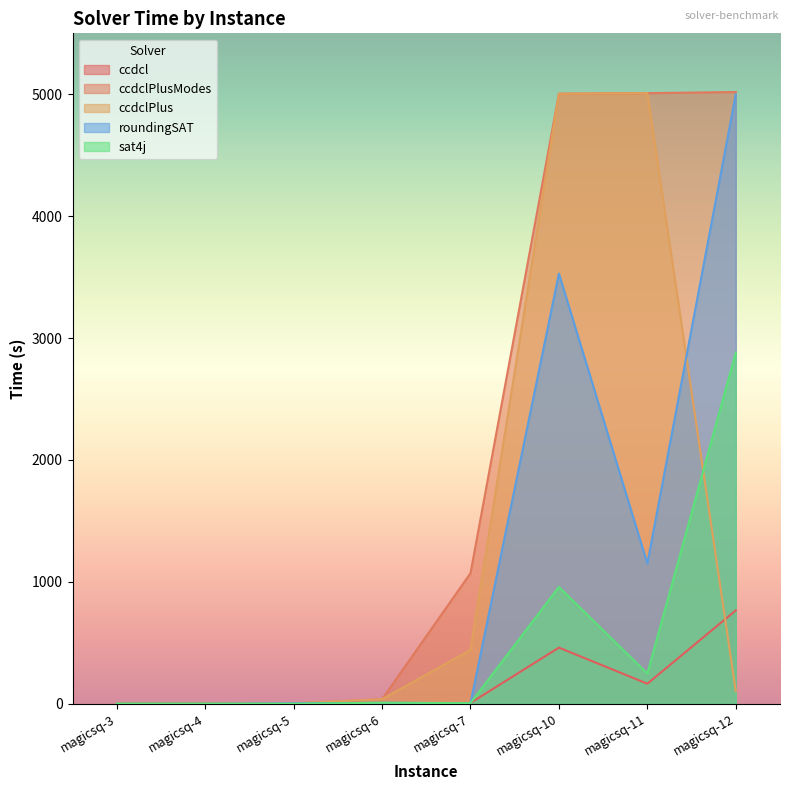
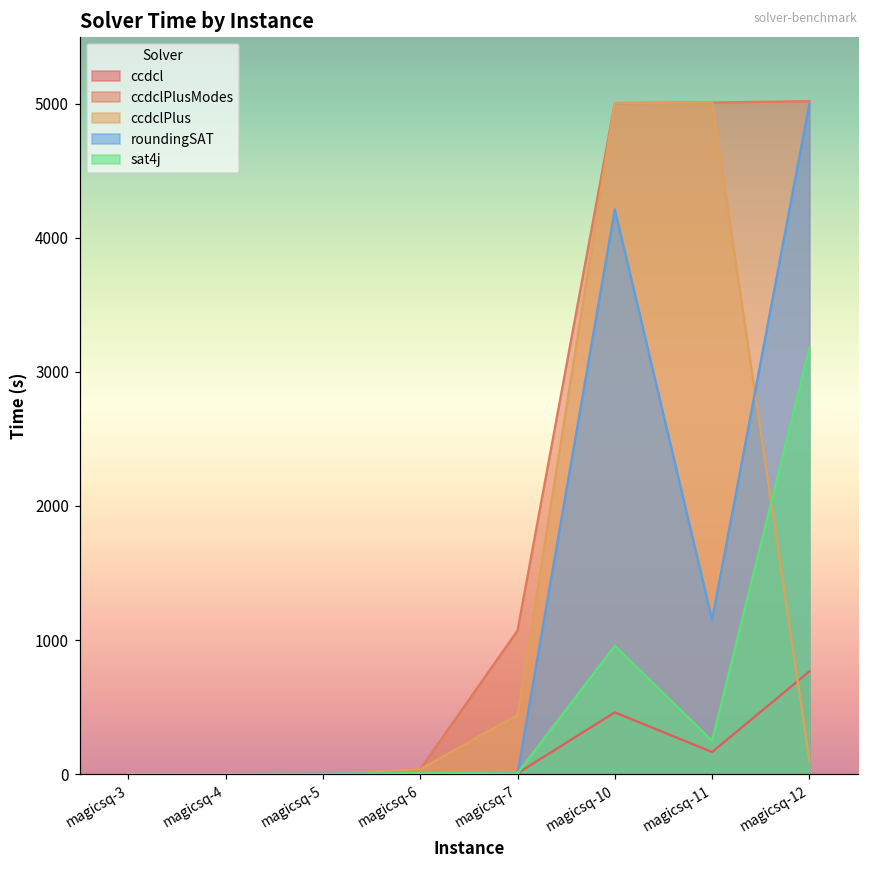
roundingSAT, magicsq-10: 3530 -> 4210
sat4j, magicsq-12: 2880 -> 3180
